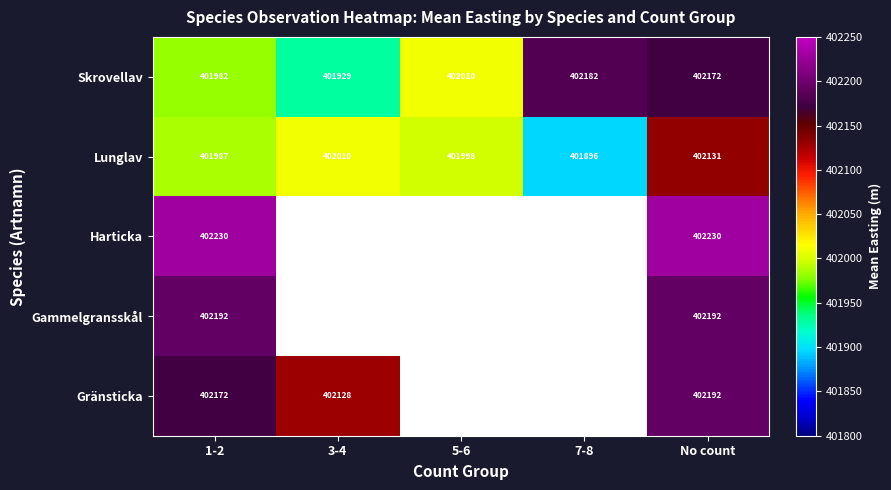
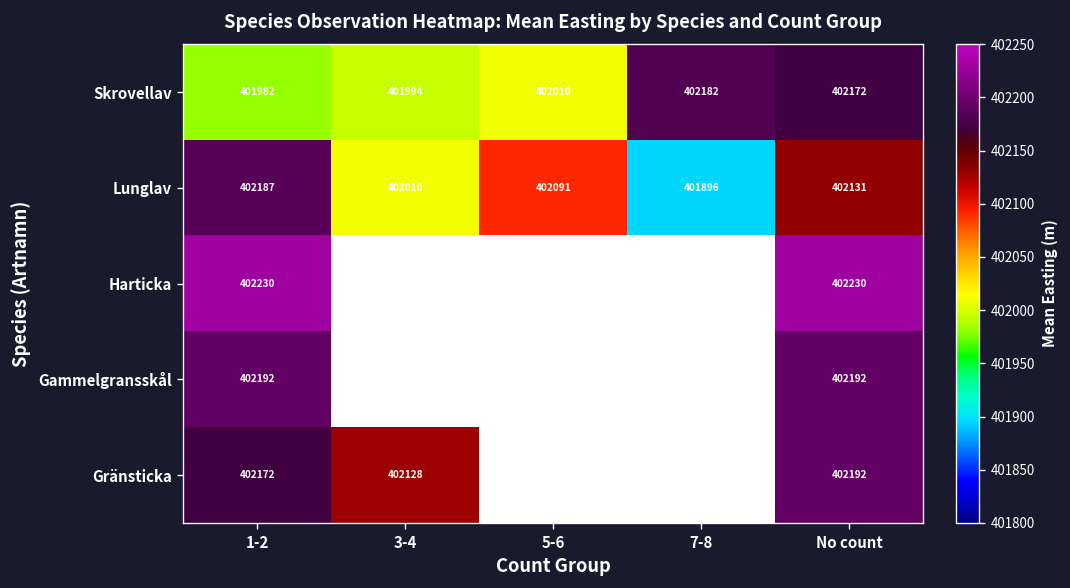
Skrovellav, 3-4: 401929 -> 401994
Lunglav, 1-2: 401987 -> 402187
Lunglav, 5-6: 401998 -> 402091
